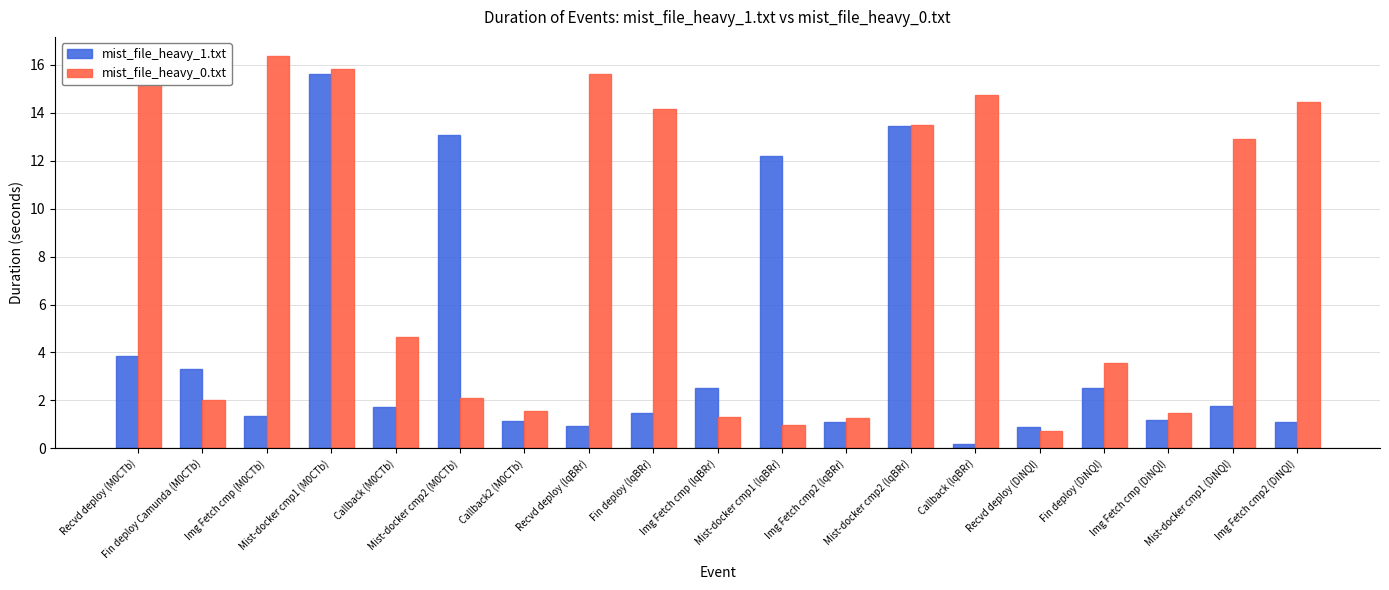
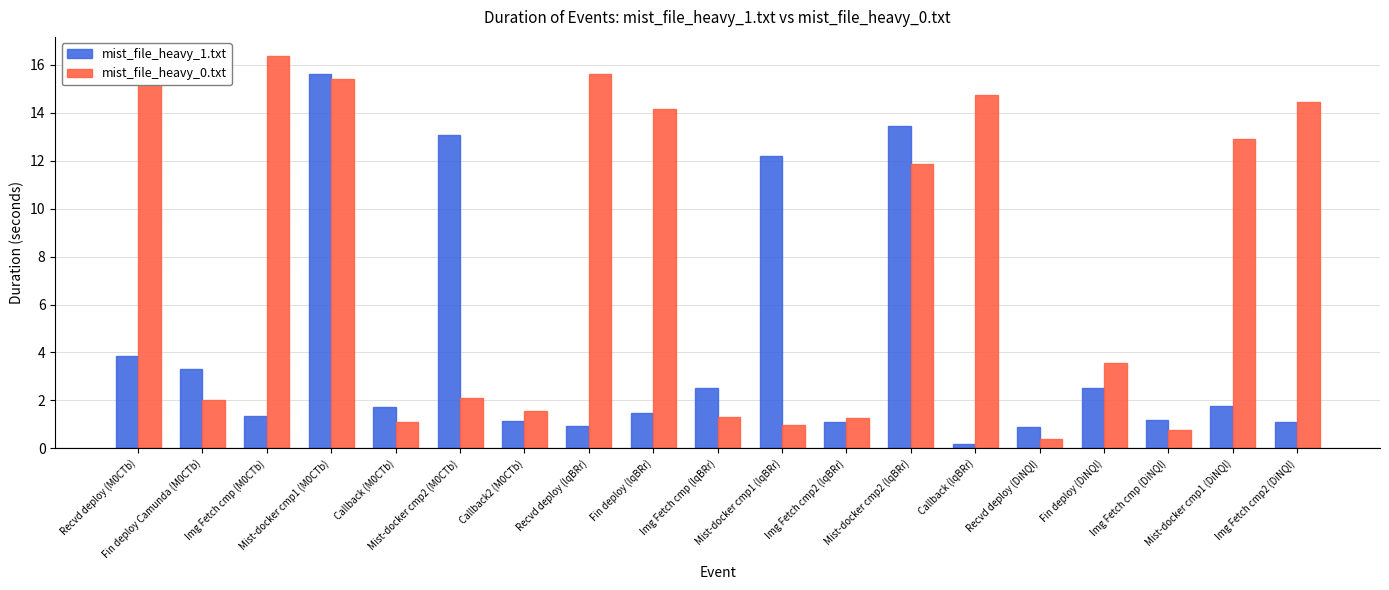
mist_file_heavy_0.txt, Mist-docker cmp1 (M0CTb): 15.8 -> 15.4
mist_file_heavy_0.txt, Callback (M0CTb): 4.6 -> 1.1
mist_file_heavy_0.txt, Mist-docker cmp2 (lqBRr): 13.5 -> 11.9
mist_file_heavy_0.txt, Recvd deploy (DiNQl): 0.7 -> 0.4
mist_file_heavy_0.txt, Img Fetch cmp (DiNQl): 1.5 -> 0.8
